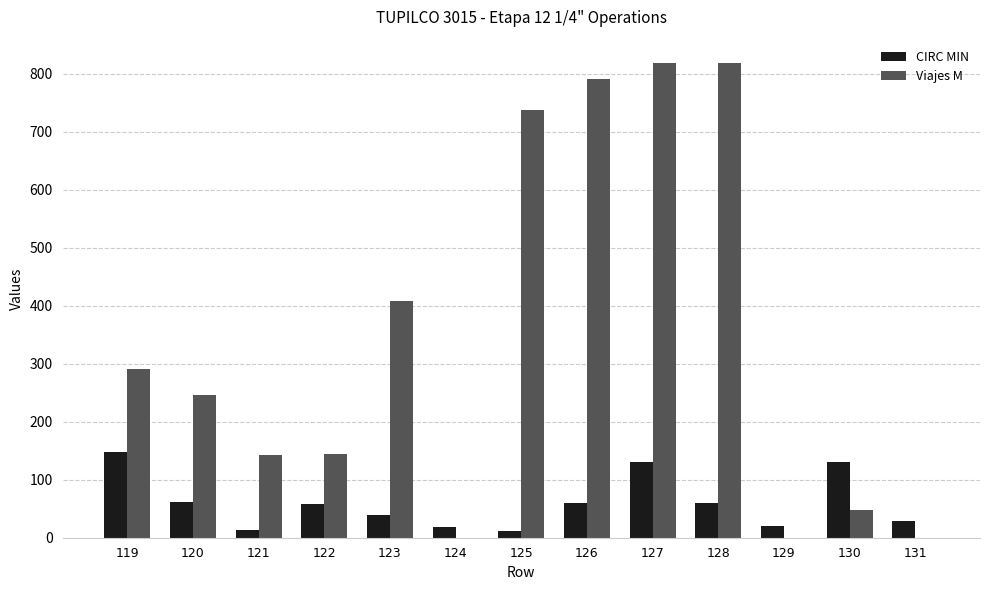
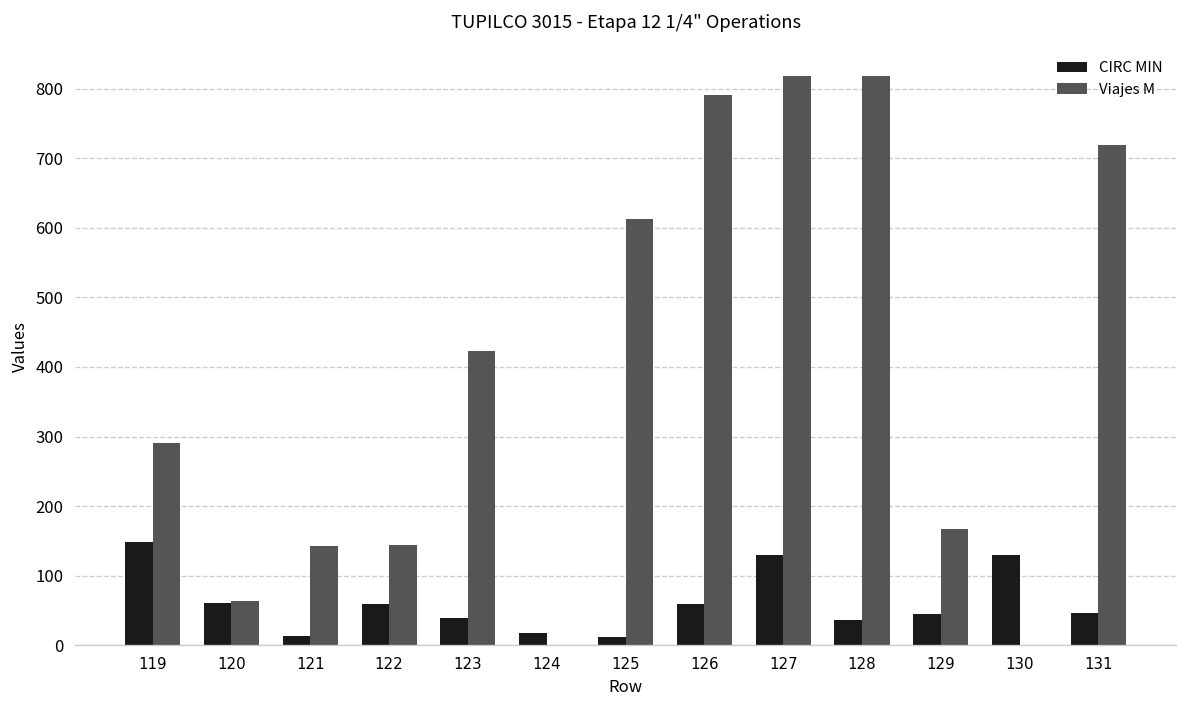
Viajes M, 120: 250 -> 60
Viajes M, 123: 410 -> 420
Viajes M, 125: 740 -> 610
CIRC MIN, 128: 60 -> 40
CIRC MIN, 129: 20 -> 50
Viajes M, 129: 0 -> 170
Viajes M, 130: 50 -> 0
CIRC MIN, 131: 30 -> 50
Viajes M, 131: 0 -> 720
